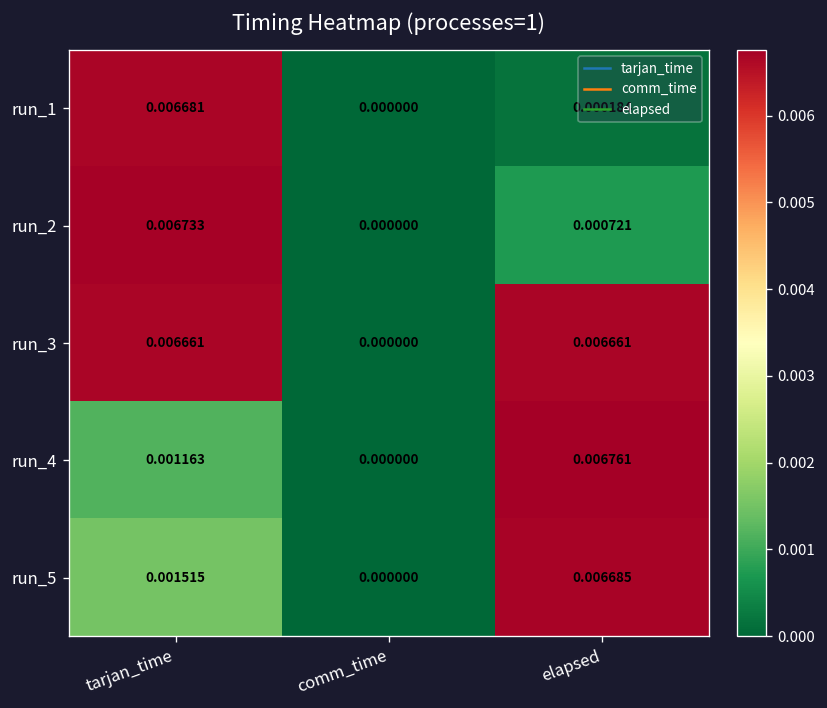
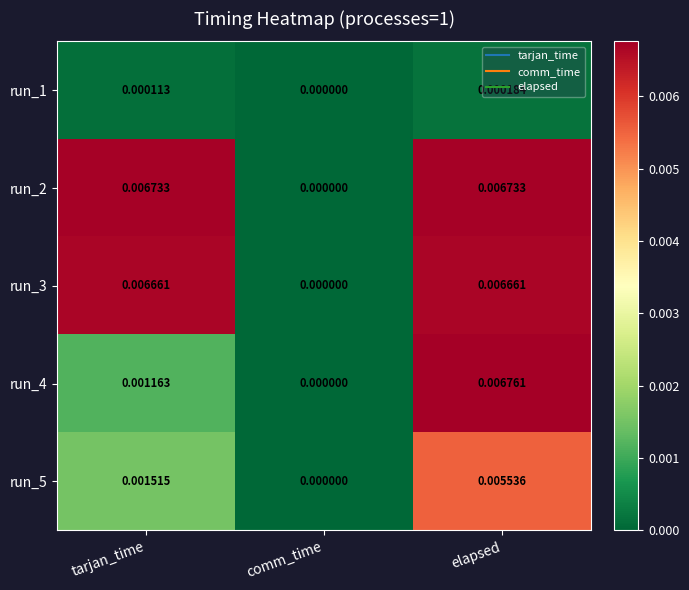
run_1, tarjan_time: 0.006681 -> 0.000113
run_2, elapsed: 0.000721 -> 0.006733
run_5, elapsed: 0.006685 -> 0.005536
